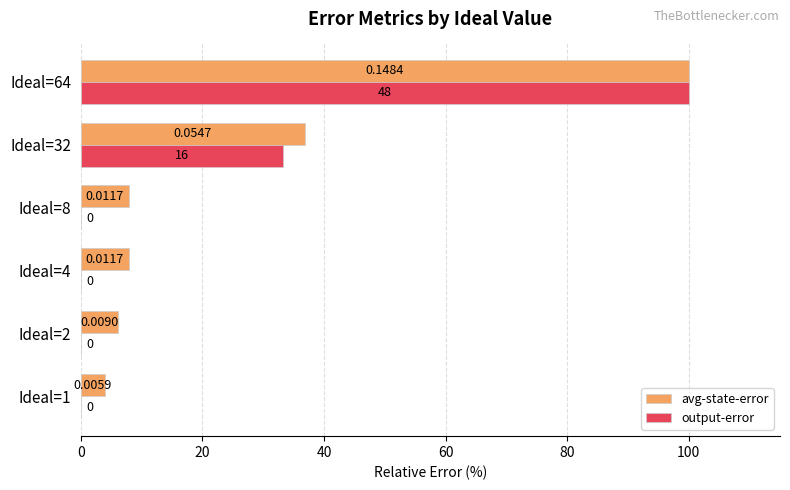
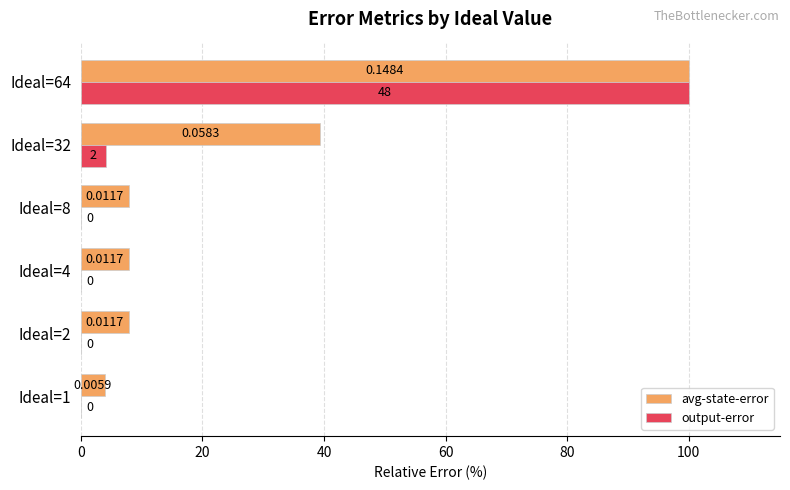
avg-state-error, Ideal=32: 0.0547 -> 0.0583
output-error, Ideal=32: 16 -> 2
avg-state-error, Ideal=2: 0.0090 -> 0.0117
